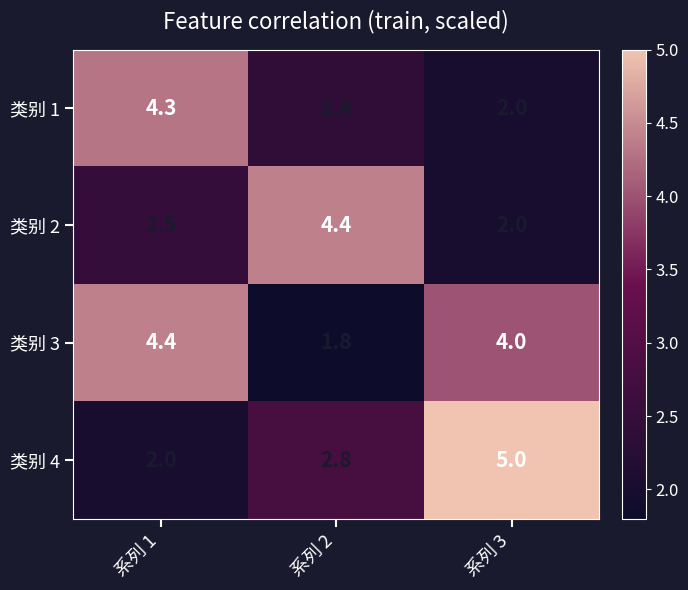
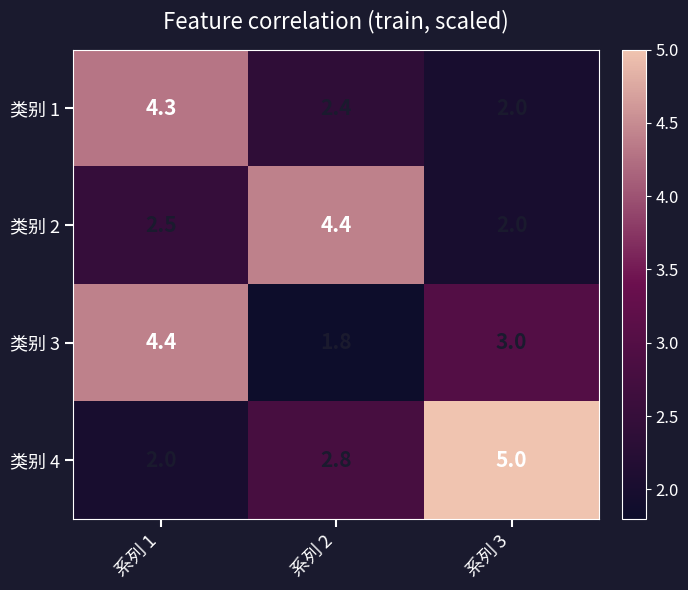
类别 3, 系列 3: 4.0 -> 3.0
